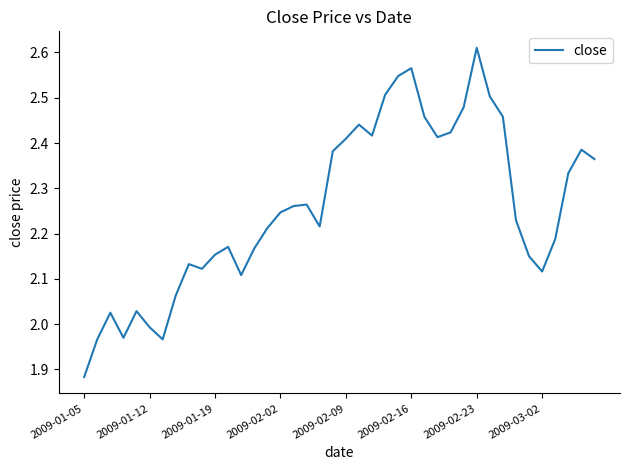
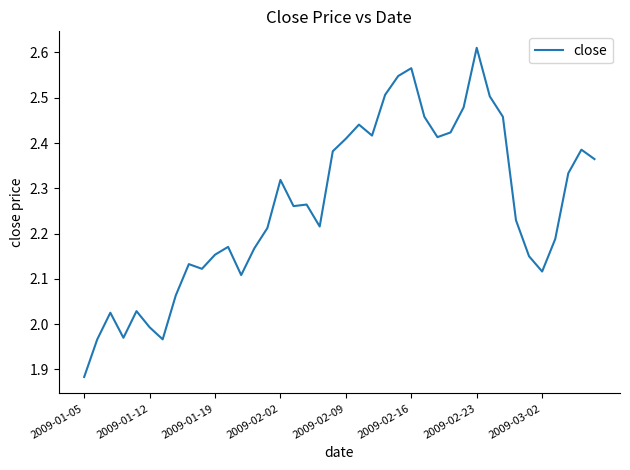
2009-02-02: 2.25 -> 2.32
